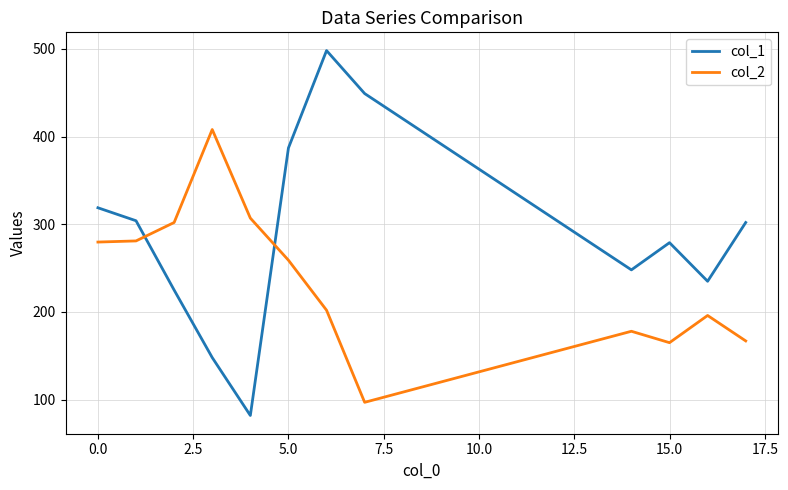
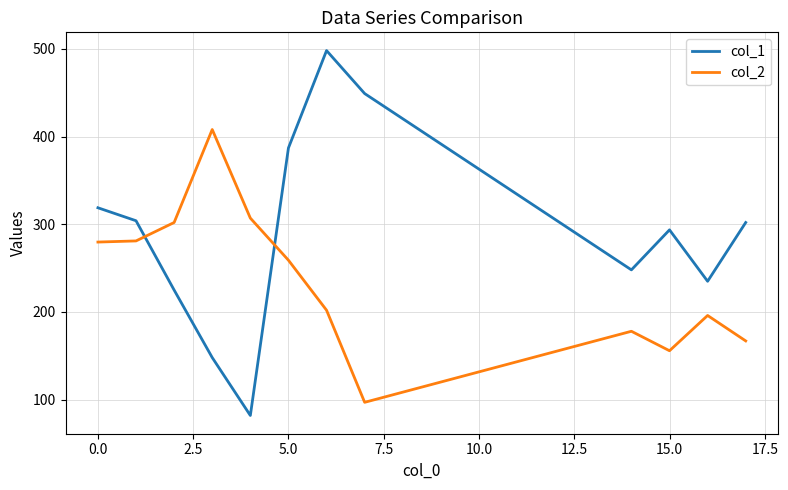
col_1, 15.0: 280 -> 290
col_2, 15.0: 170 -> 160
